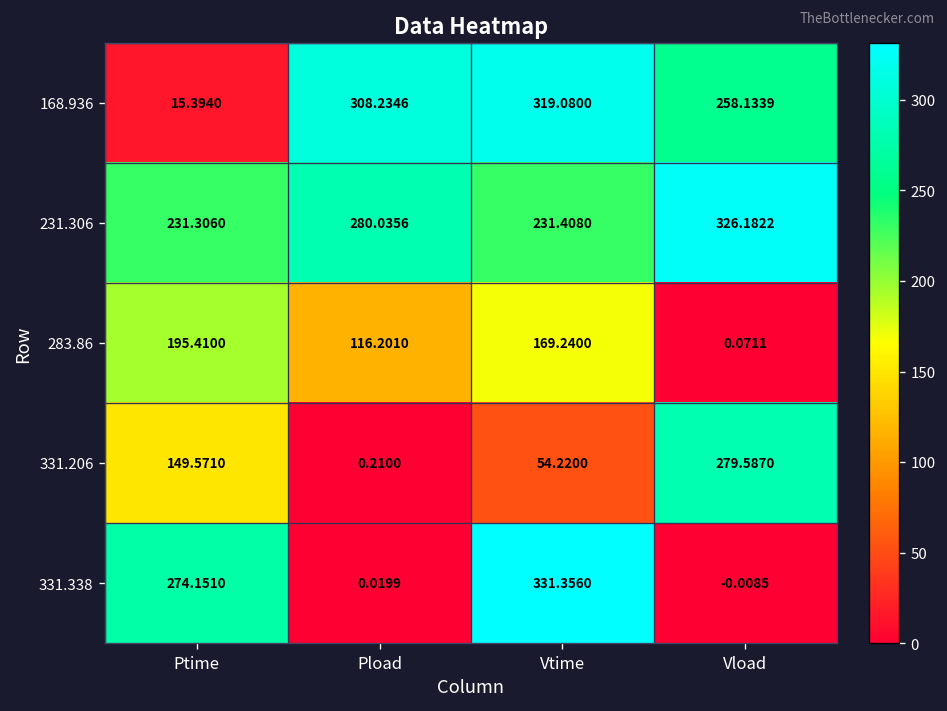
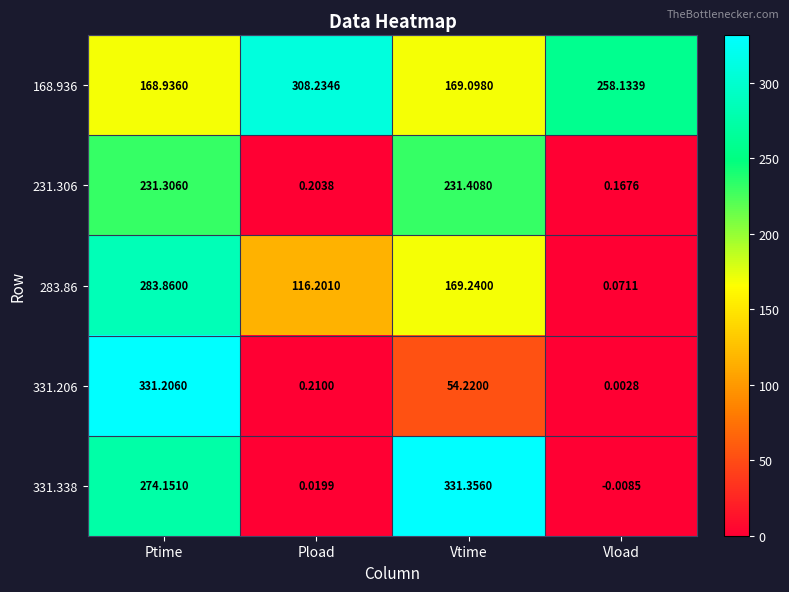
168.936, Ptime: 15.3940 -> 168.9360
168.936, Vtime: 319.0800 -> 169.0980
231.306, Pload: 280.0356 -> 0.2038
231.306, Vload: 326.1822 -> 0.1676
283.86, Ptime: 195.4100 -> 283.8600
331.206, Ptime: 149.5710 -> 331.2060
331.206, Vload: 279.5870 -> 0.0028
